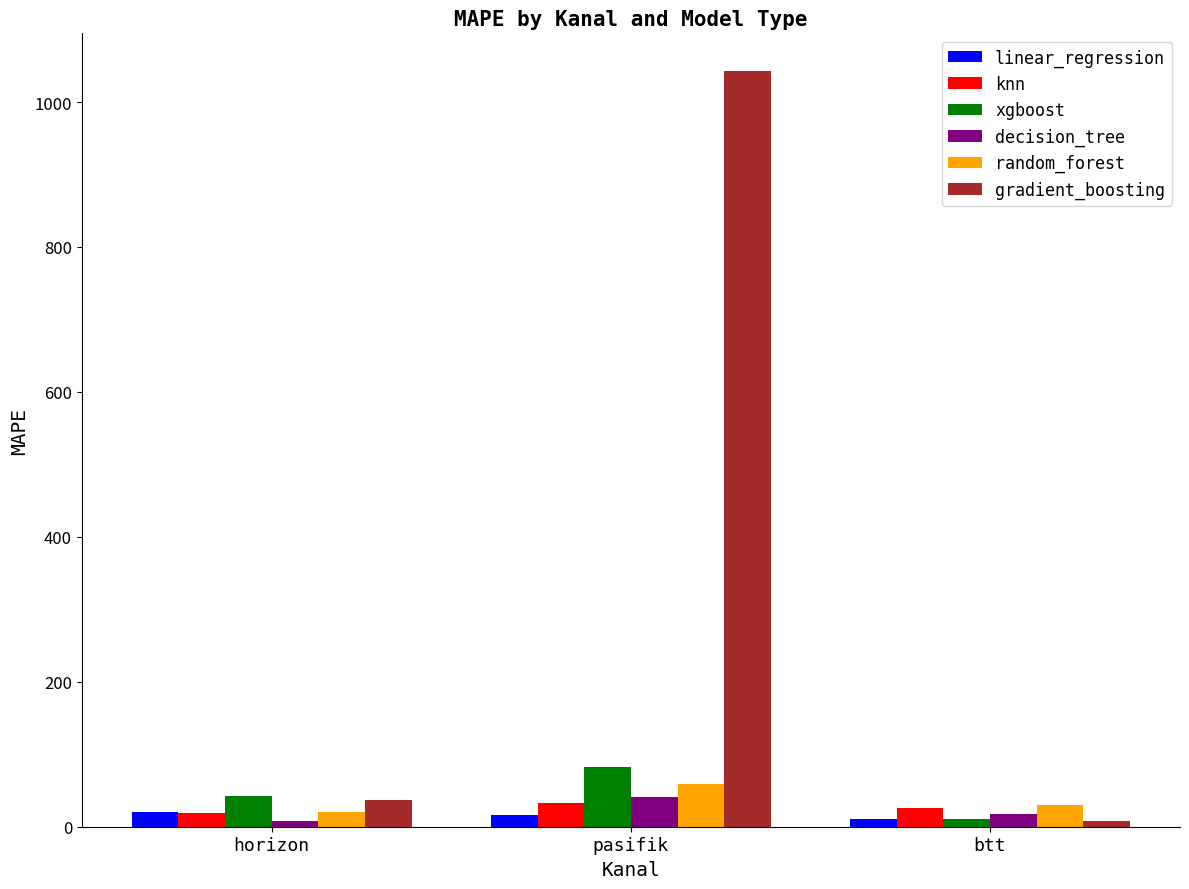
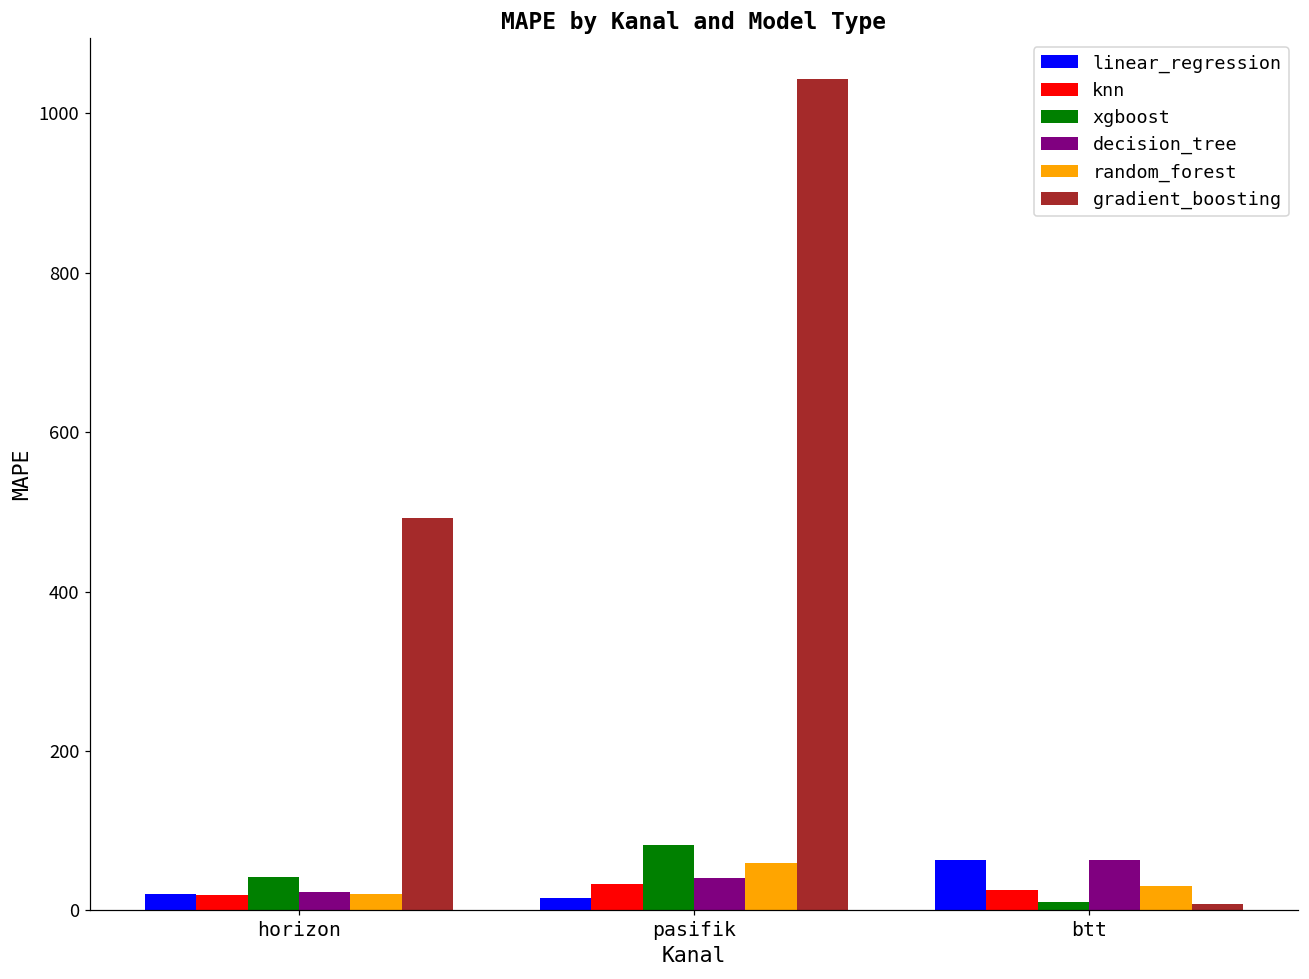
decision_tree, horizon: 10 -> 20
gradient_boosting, horizon: 40 -> 490
linear_regression, btt: 10 -> 60
decision_tree, btt: 20 -> 60
